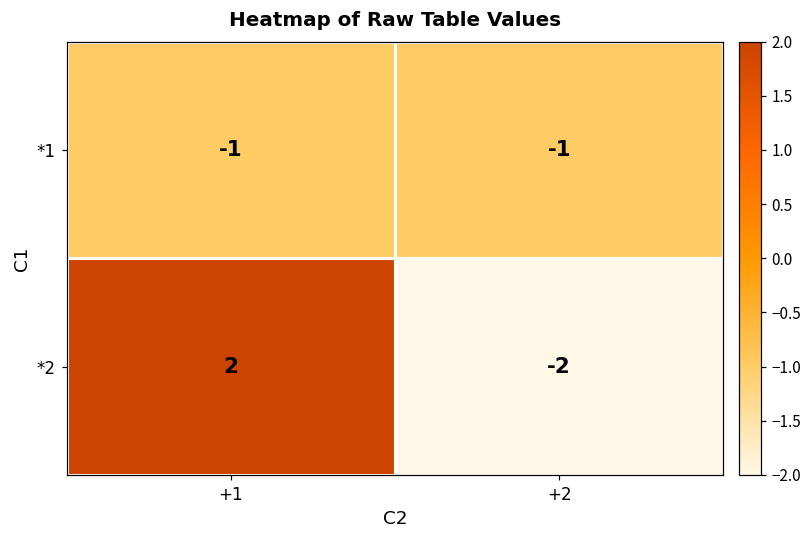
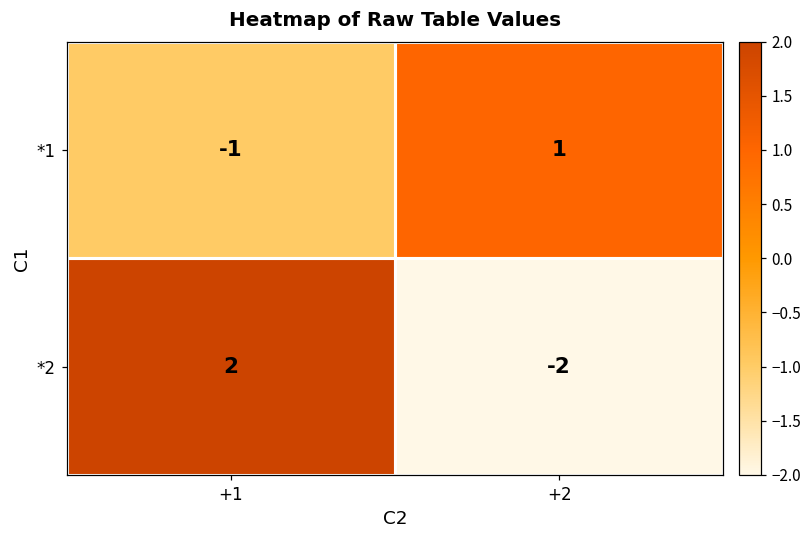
*1, +2: -1 -> 1
